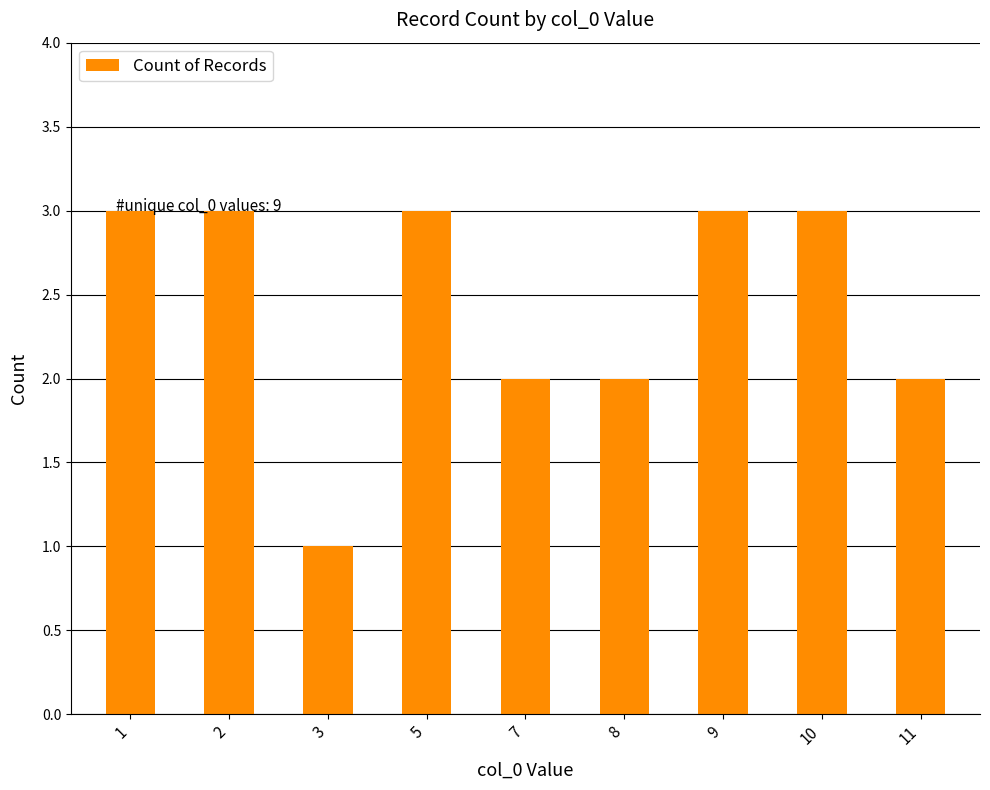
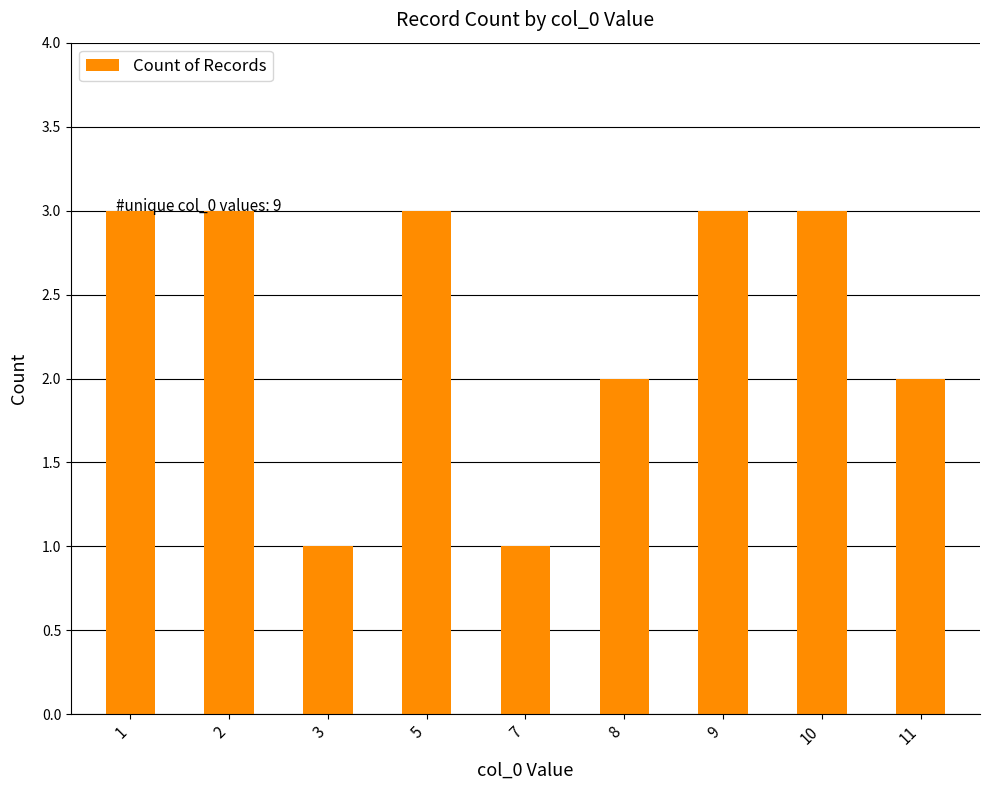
7: 2 -> 1
